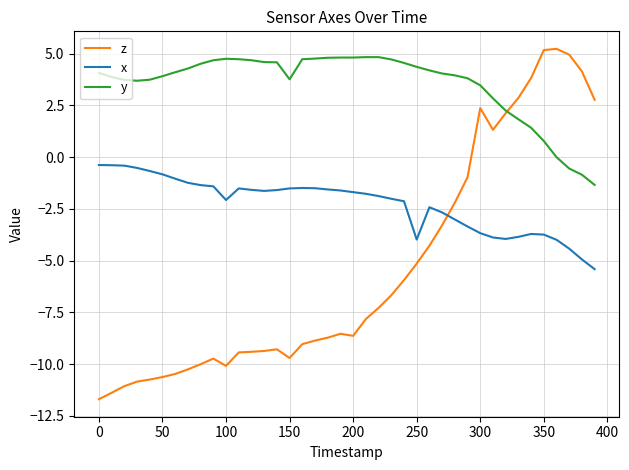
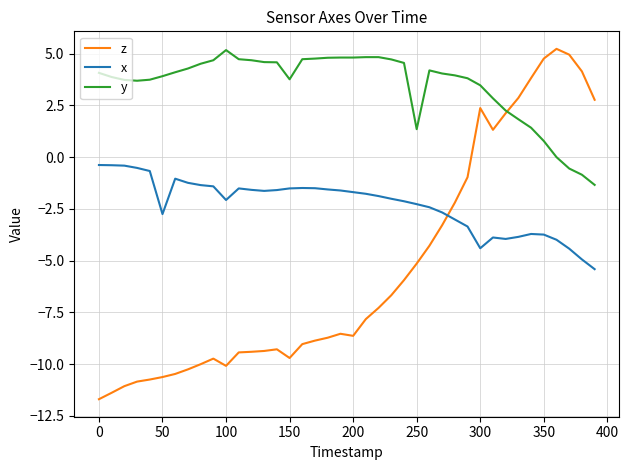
x, 50: -0.8 -> -2.8
y, 100: 4.8 -> 5.2
x, 250: -4.0 -> -2.3
y, 250: 4.4 -> 1.4
x, 300: -3.7 -> -4.4
z, 350: 5.2 -> 4.8
